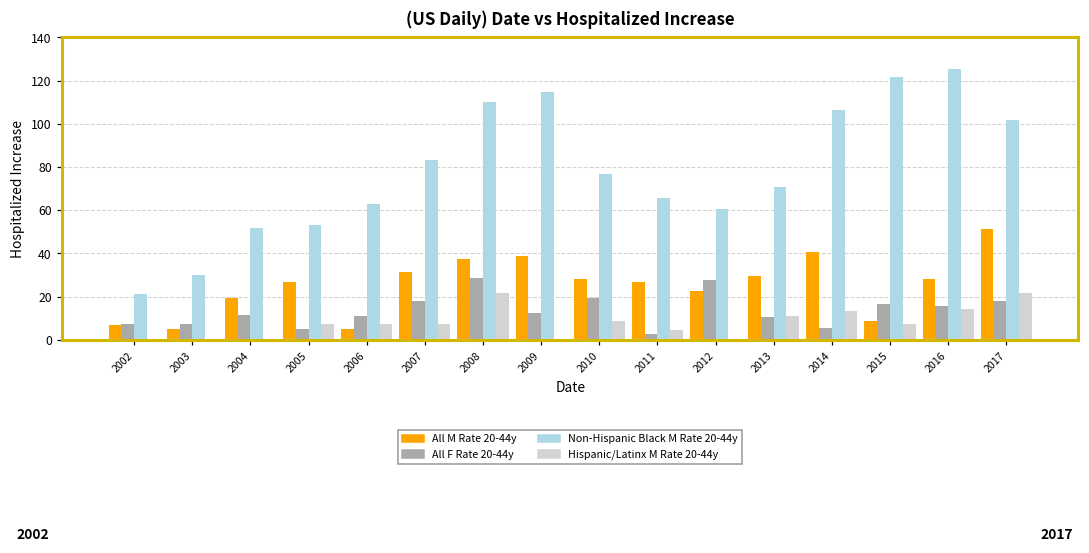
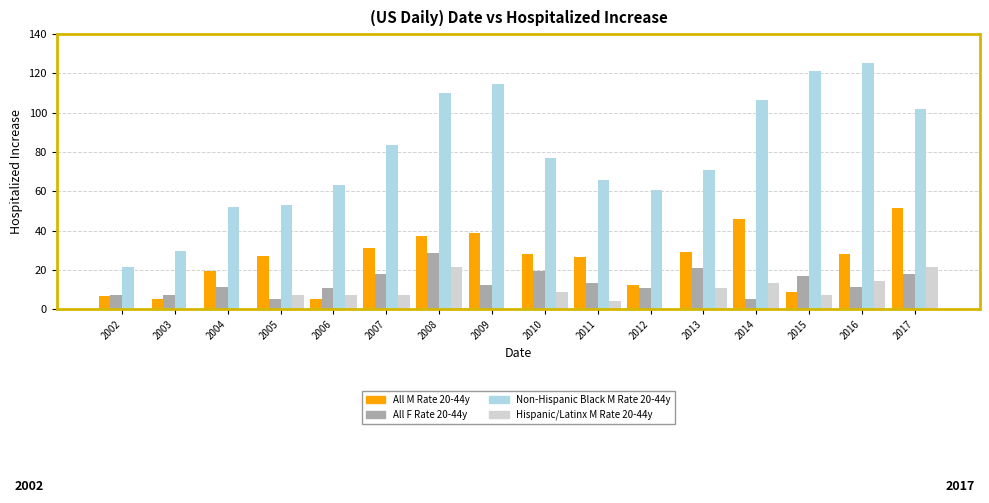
All F Rate 20-44y, 2011: 3 -> 13
All M Rate 20-44y, 2012: 23 -> 12
All F Rate 20-44y, 2012: 28 -> 11
All F Rate 20-44y, 2013: 11 -> 21
All M Rate 20-44y, 2014: 41 -> 46
All F Rate 20-44y, 2016: 16 -> 11
